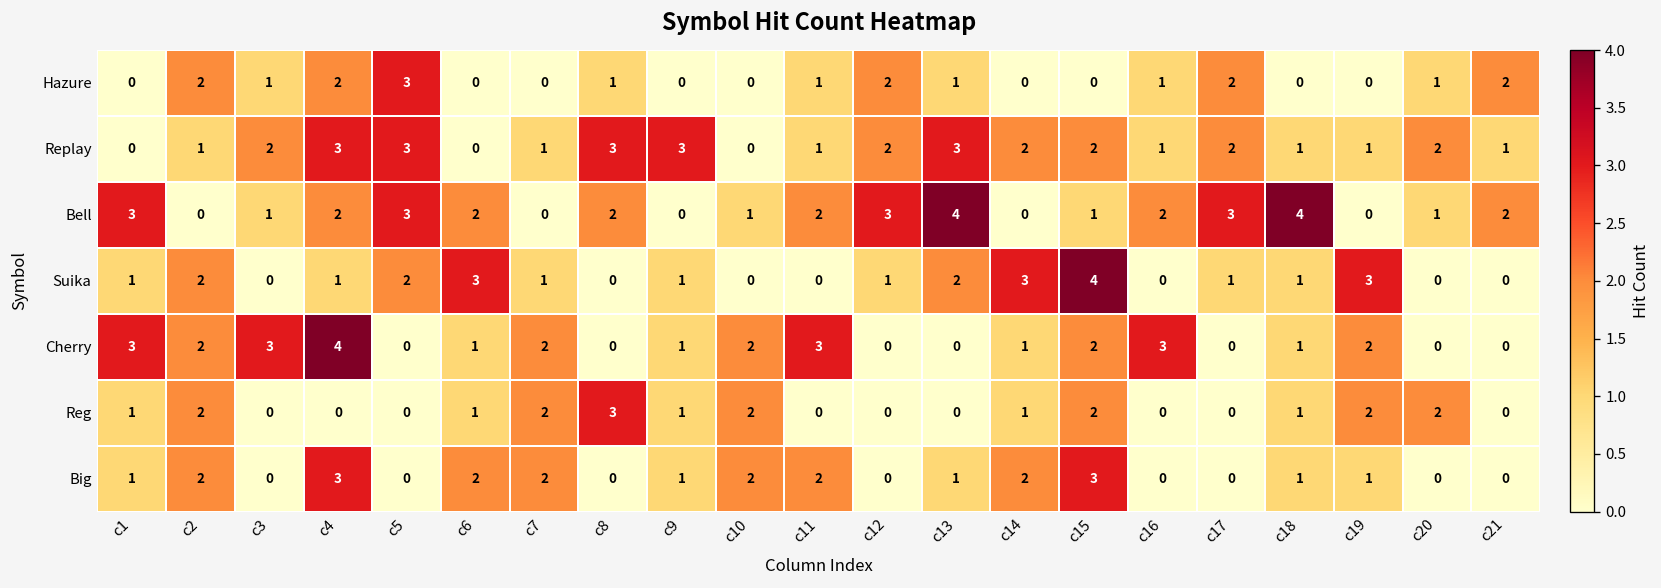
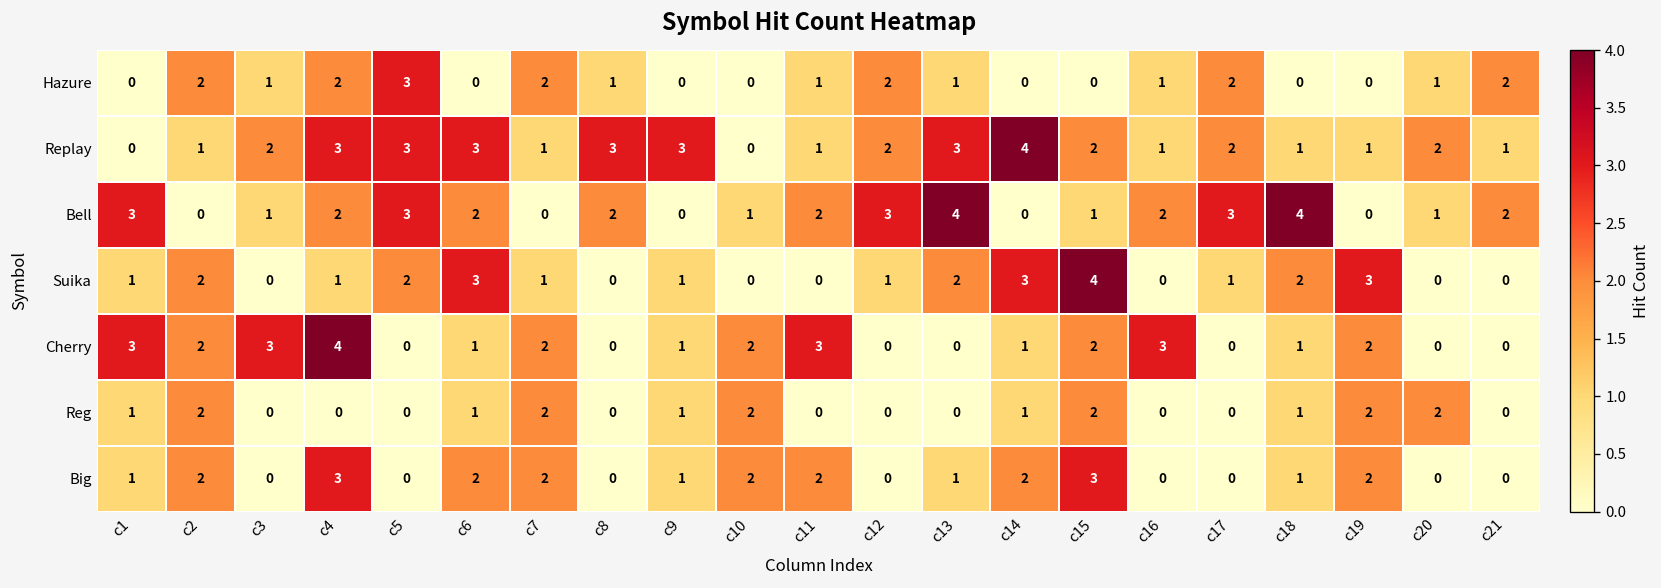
Hazure, c7: 0 -> 2
Replay, c6: 0 -> 3
Replay, c14: 2 -> 4
Suika, c18: 1 -> 2
Reg, c8: 3 -> 0
Big, c19: 1 -> 2
